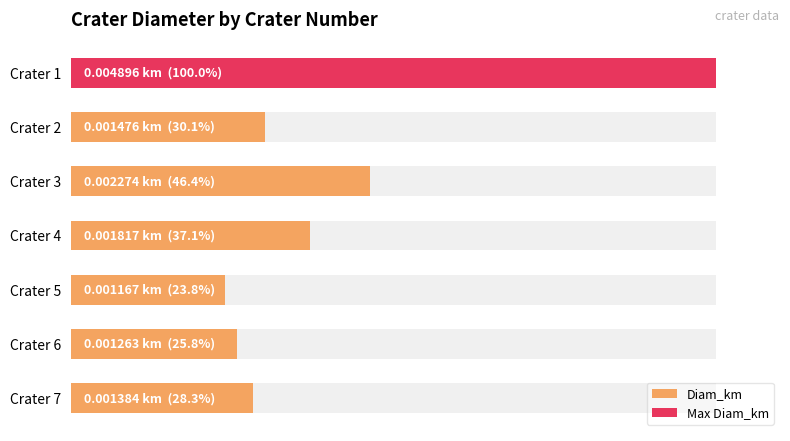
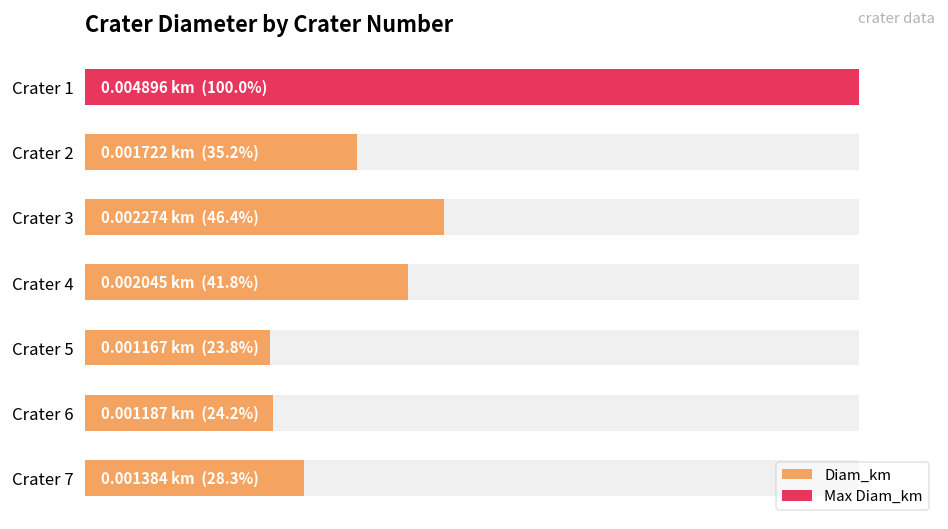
Diam_km, Crater 2: 0.001476 km (30.1%) -> 0.001722 km (35.2%)
Diam_km, Crater 4: 0.001817 km (37.1%) -> 0.002045 km (41.8%)
Diam_km, Crater 6: 0.001263 km (25.8%) -> 0.001187 km (24.2%)
